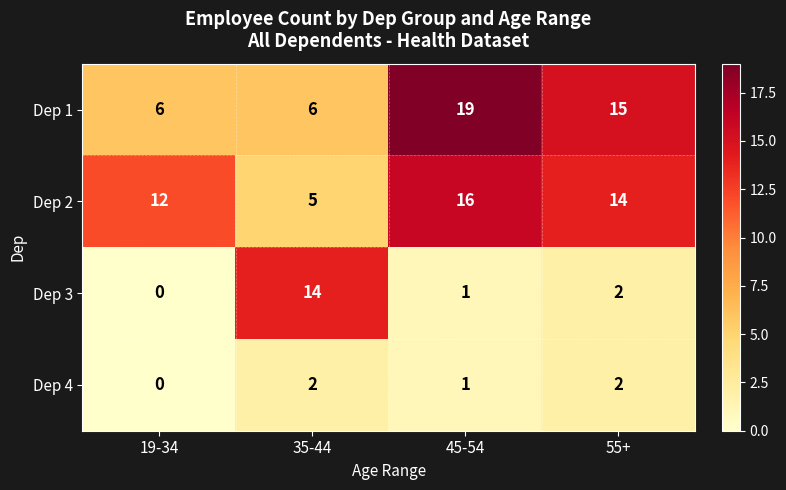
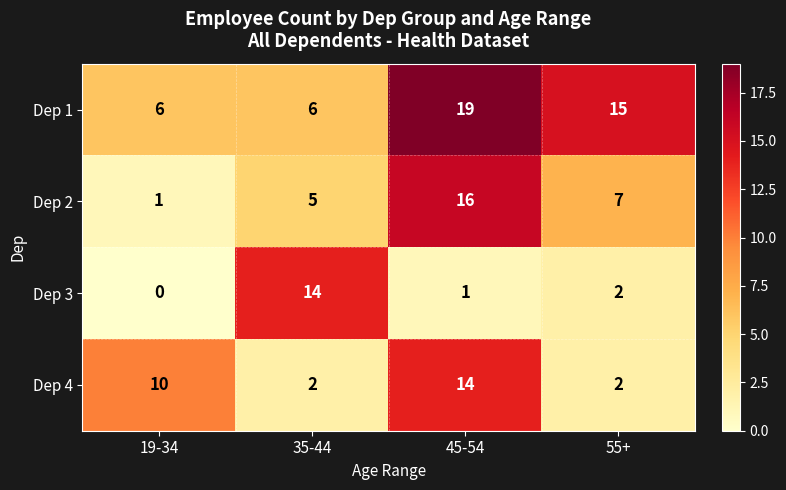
Dep 2, 19-34: 12 -> 1
Dep 2, 55+: 14 -> 7
Dep 4, 19-34: 0 -> 10
Dep 4, 45-54: 1 -> 14
